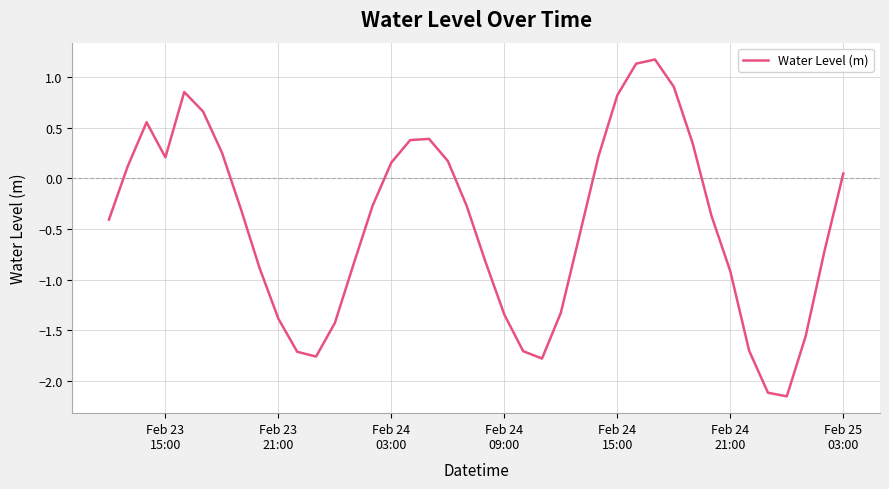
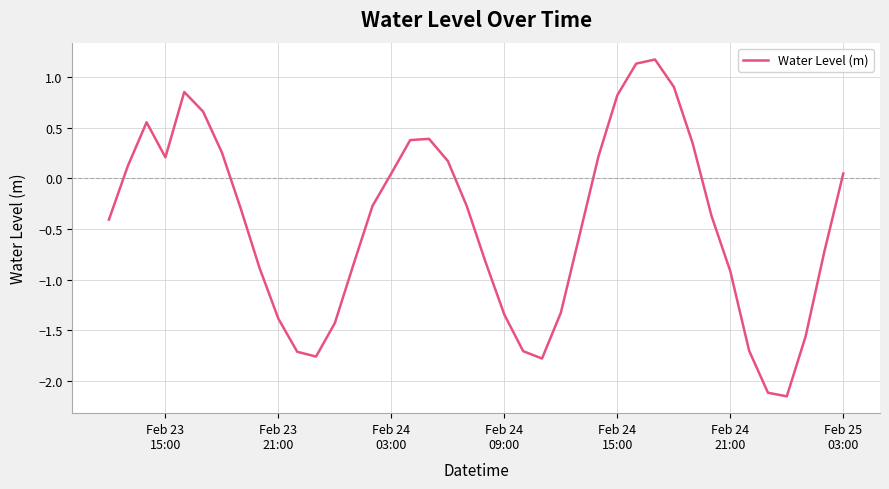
Feb 24 03:00: 0.16 -> 0.05
